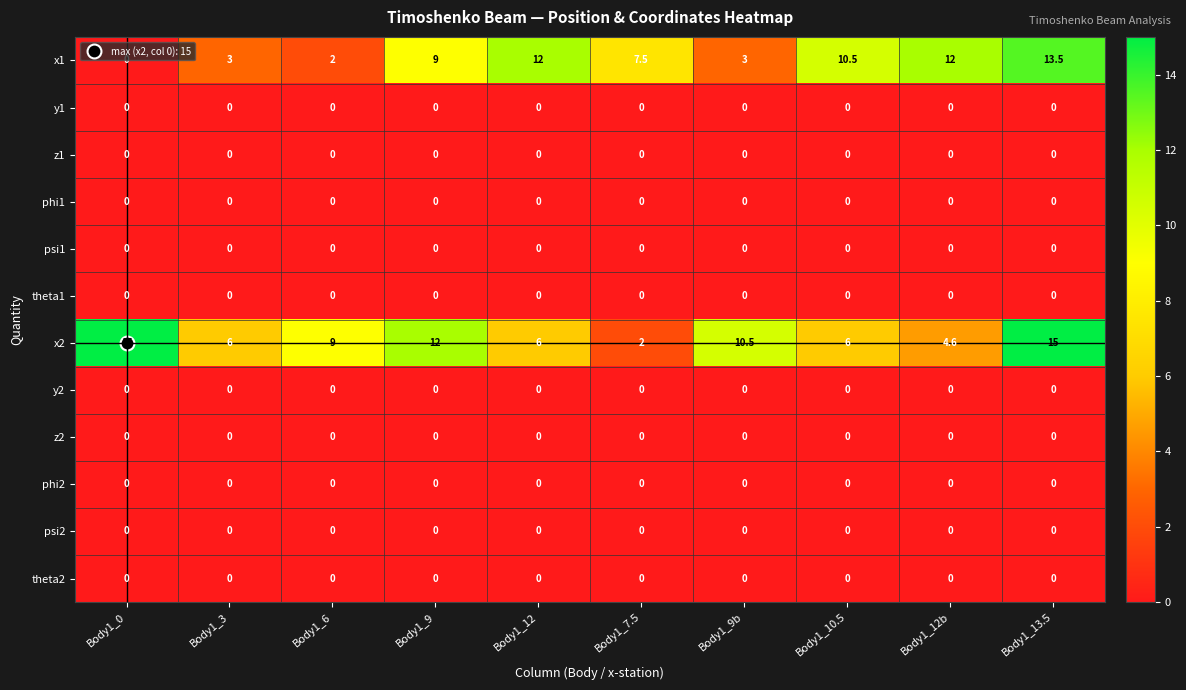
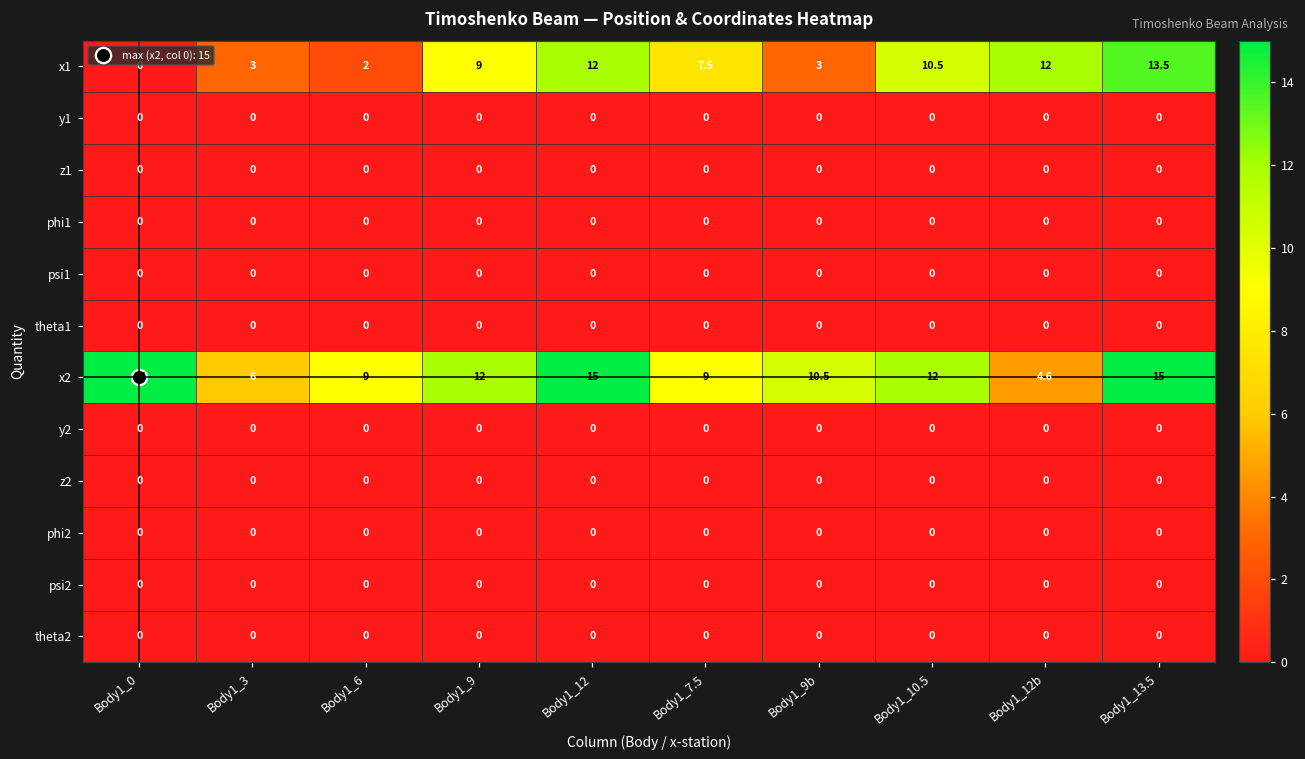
x2, Body1_12: 6 -> 15
x2, Body1_7.5: 2 -> 9
x2, Body1_10.5: 6 -> 12
